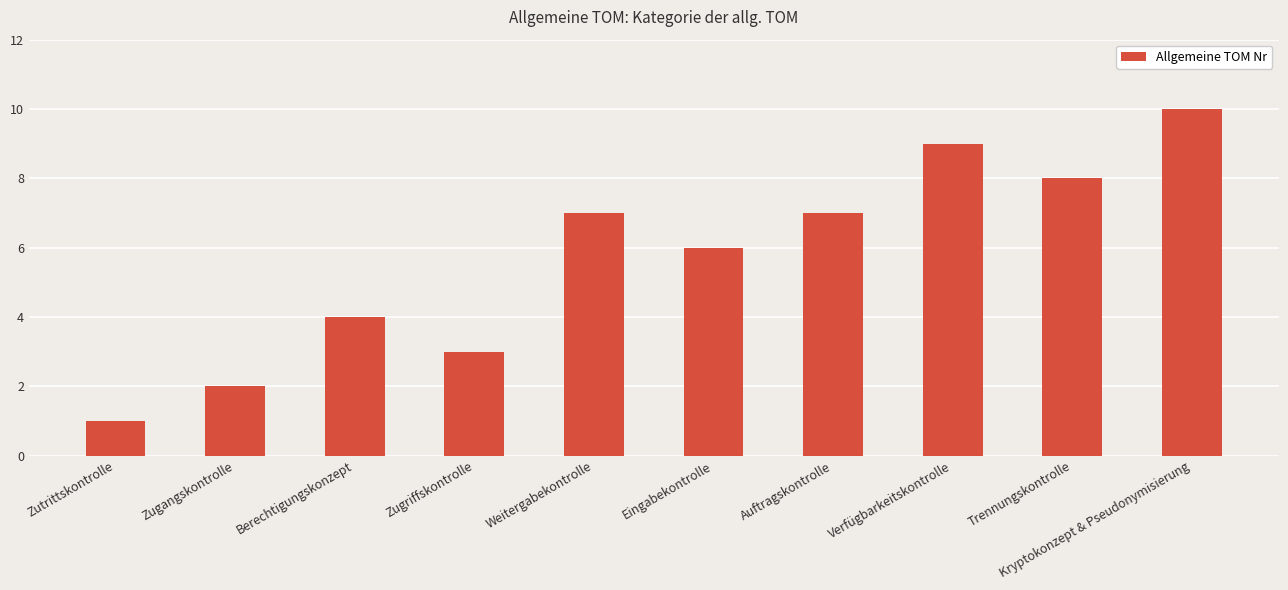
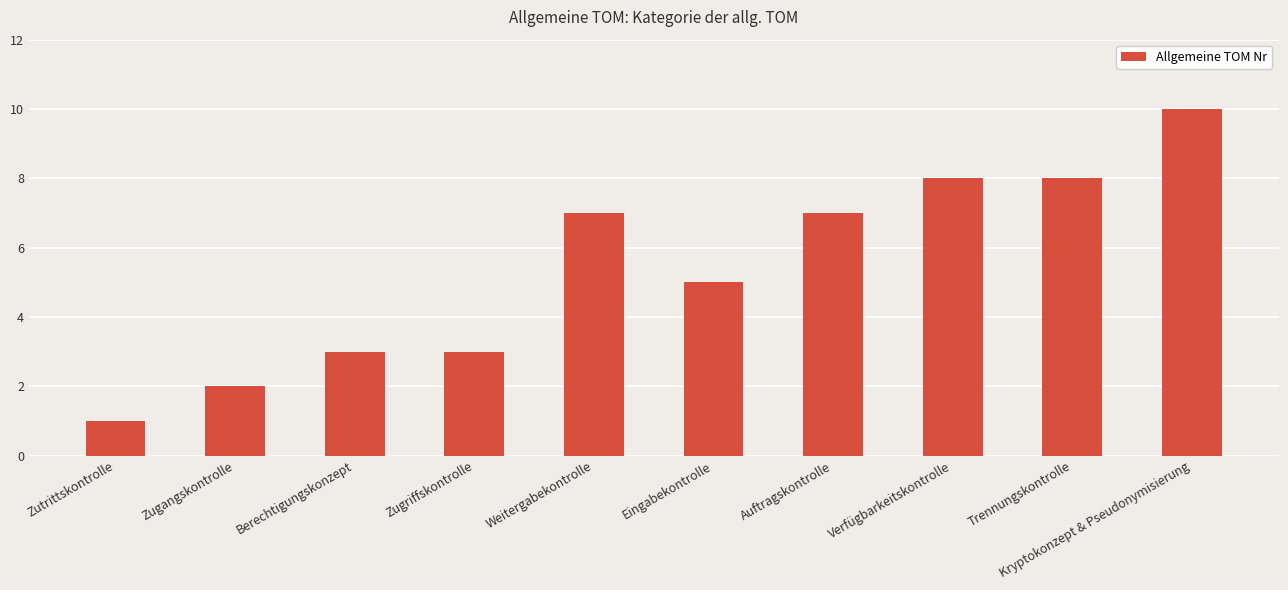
Berechtigungskonzept: 4 -> 3
Eingabekontrolle: 6 -> 5
Verfügbarkeitskontrolle: 9 -> 8
